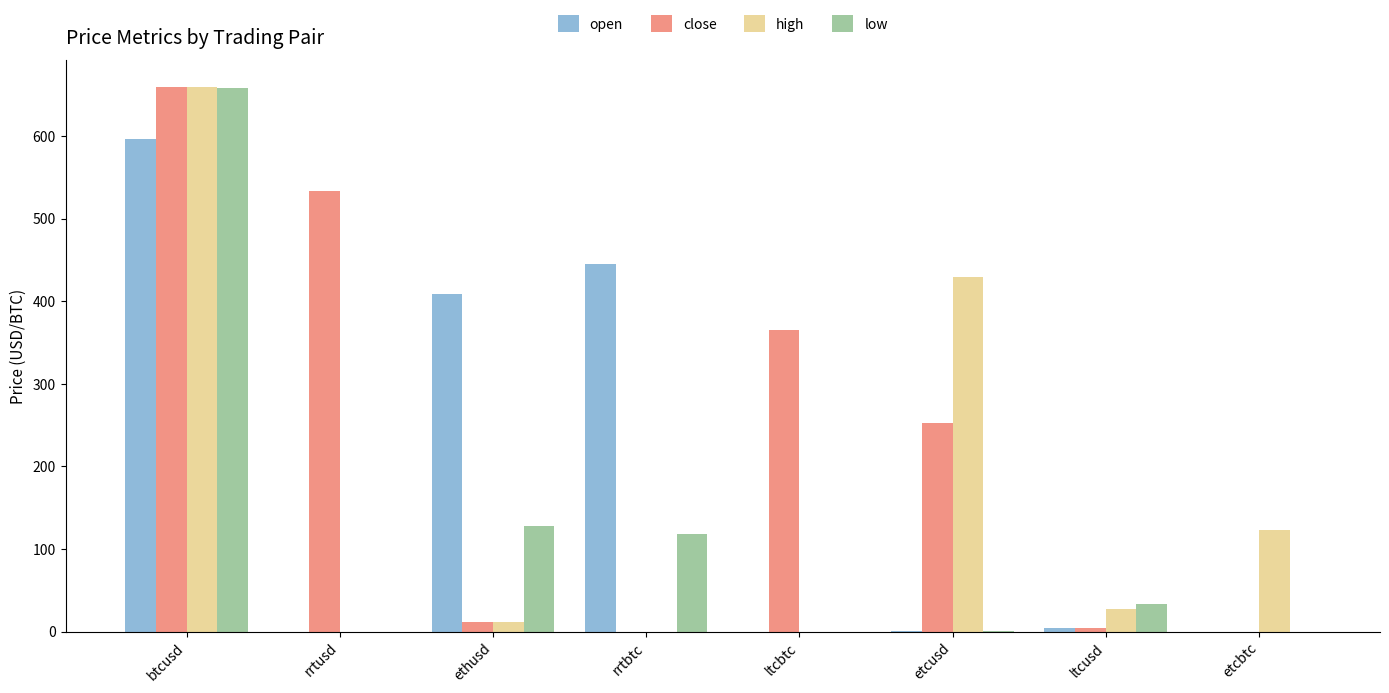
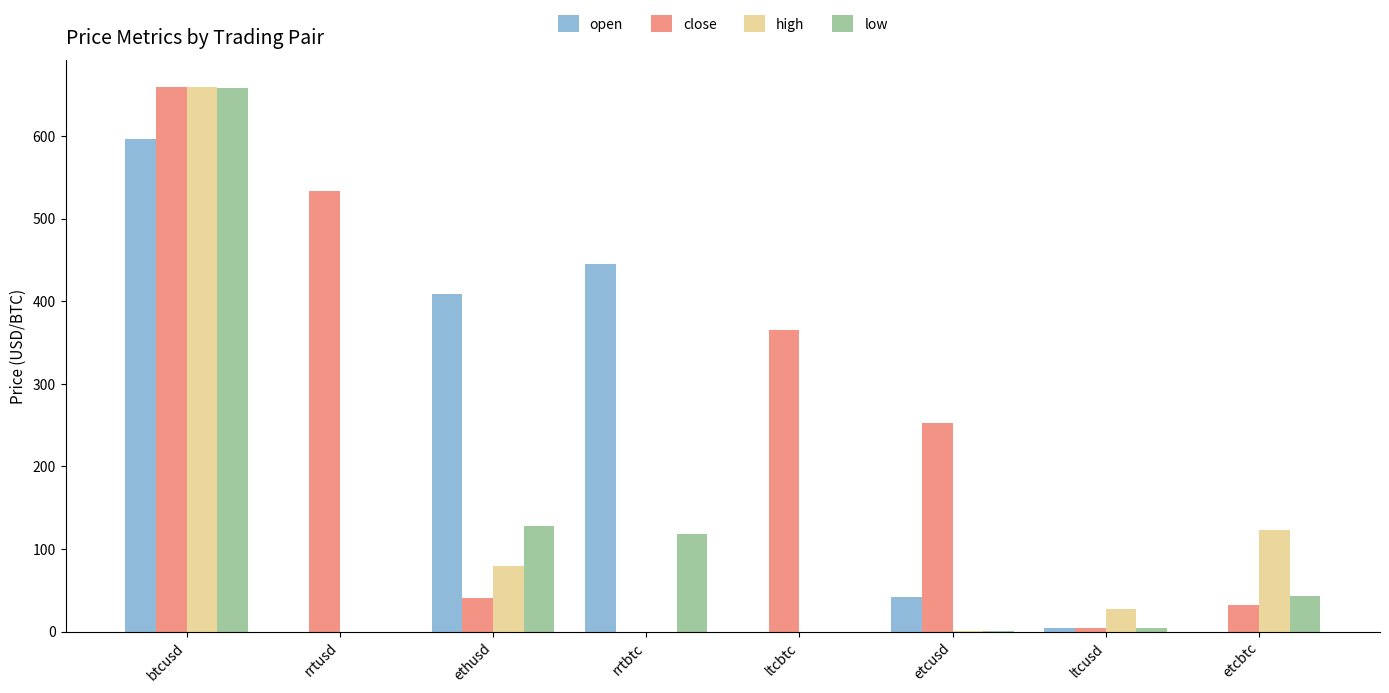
close, ethusd: 10 -> 40
high, ethusd: 10 -> 80
open, etcusd: 0 -> 40
high, etcusd: 430 -> 0
low, ltcusd: 30 -> 0
close, etcbtc: 0 -> 30
low, etcbtc: 0 -> 40
